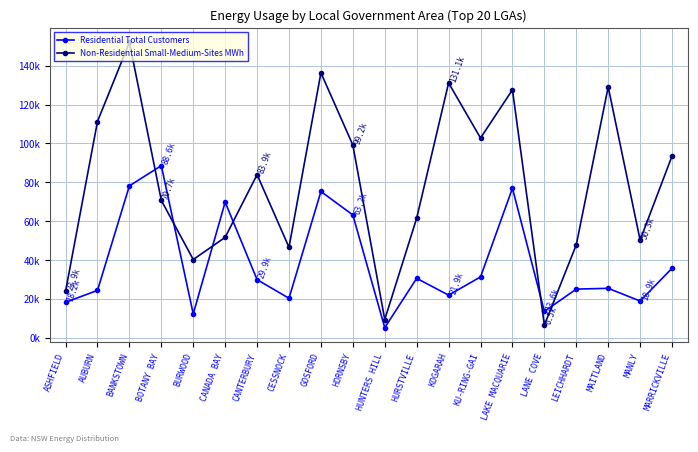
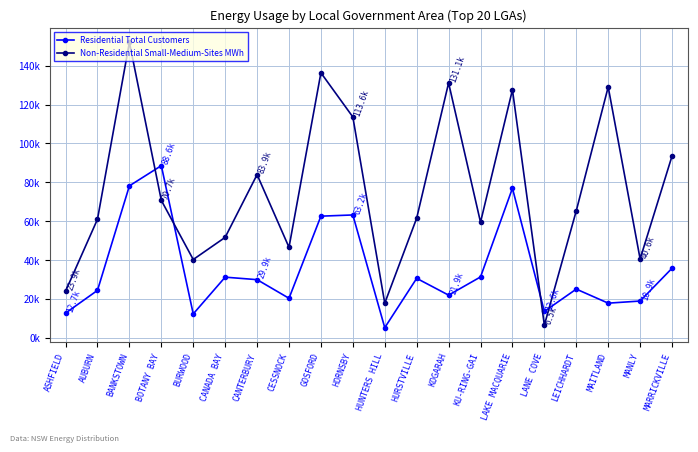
Residential Total Customers, ASHFIELD: 18.2k -> 12.7k
Non-Residential Small-Medium-Sites MWh, AUBURN: 111000 -> 61000
Residential Total Customers, CANADA BAY: 70000 -> 31000
Residential Total Customers, GOSFORD: 75000 -> 63000
Non-Residential Small-Medium-Sites MWh, HORNSBY: 99.2k -> 113.6k
Non-Residential Small-Medium-Sites MWh, HUNTERS HILL: 9000 -> 18000
Non-Residential Small-Medium-Sites MWh, KU-RING-GAI: 103000 -> 59000
Non-Residential Small-Medium-Sites MWh, LEICHHARDT: 48000 -> 65000
Residential Total Customers, MAITLAND: 25000 -> 18000
Non-Residential Small-Medium-Sites MWh, MANLY: 50.3k -> 40.6k
